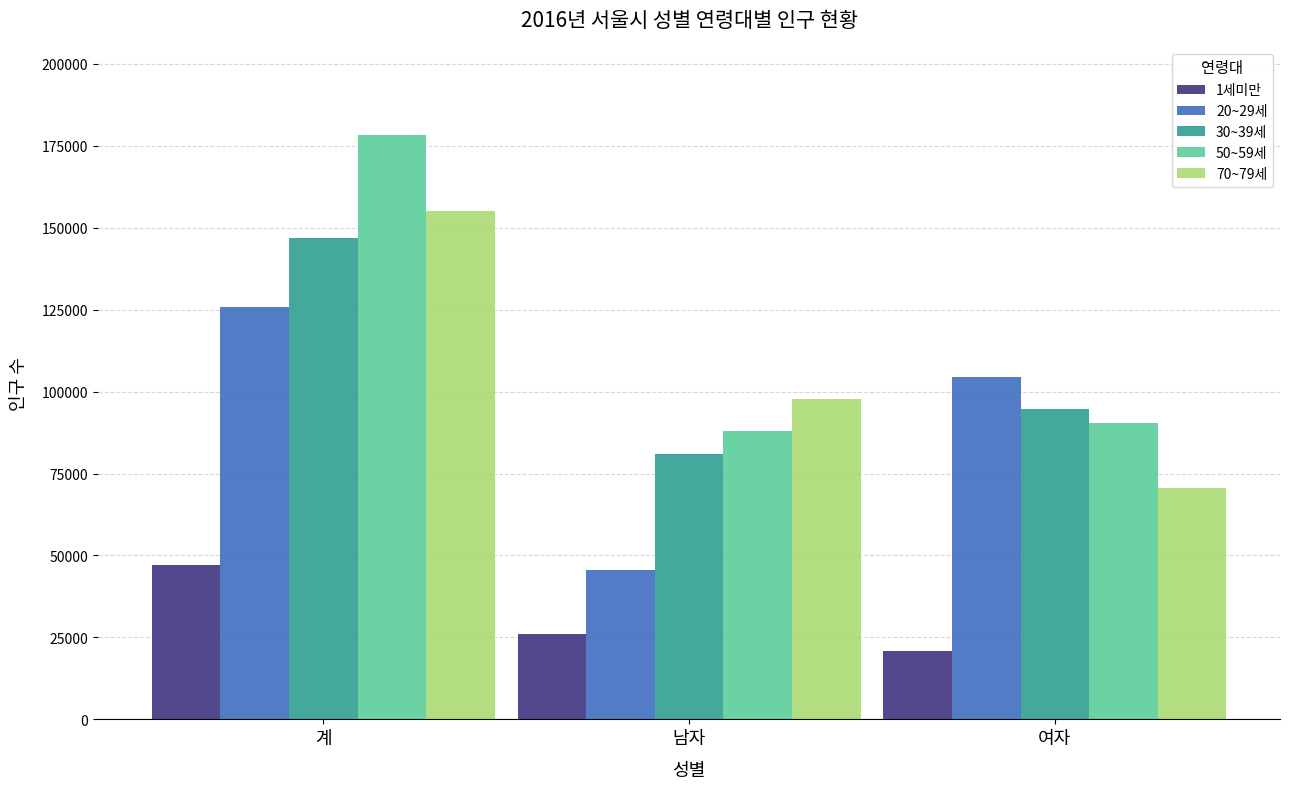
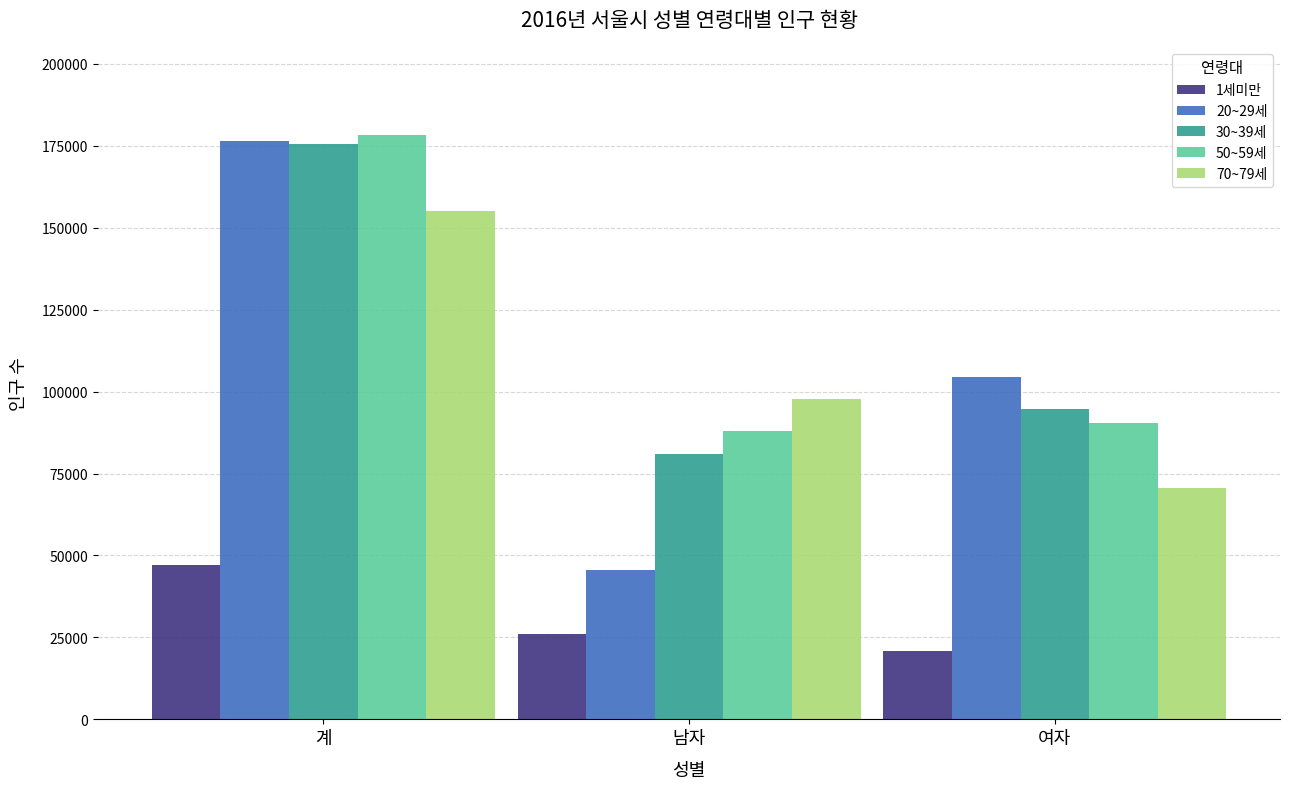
20~29세, 계: 126000 -> 177000
30~39세, 계: 147000 -> 175000
